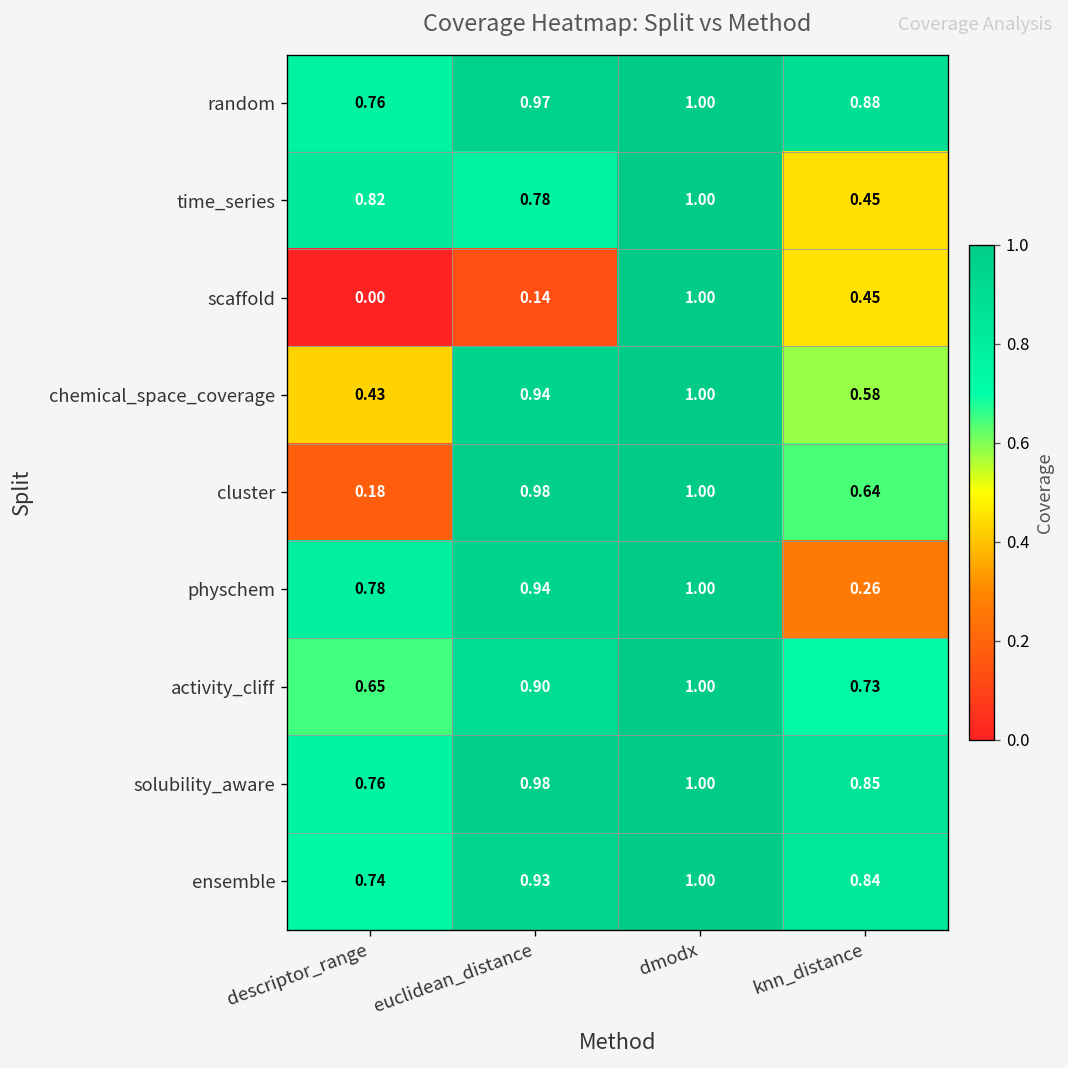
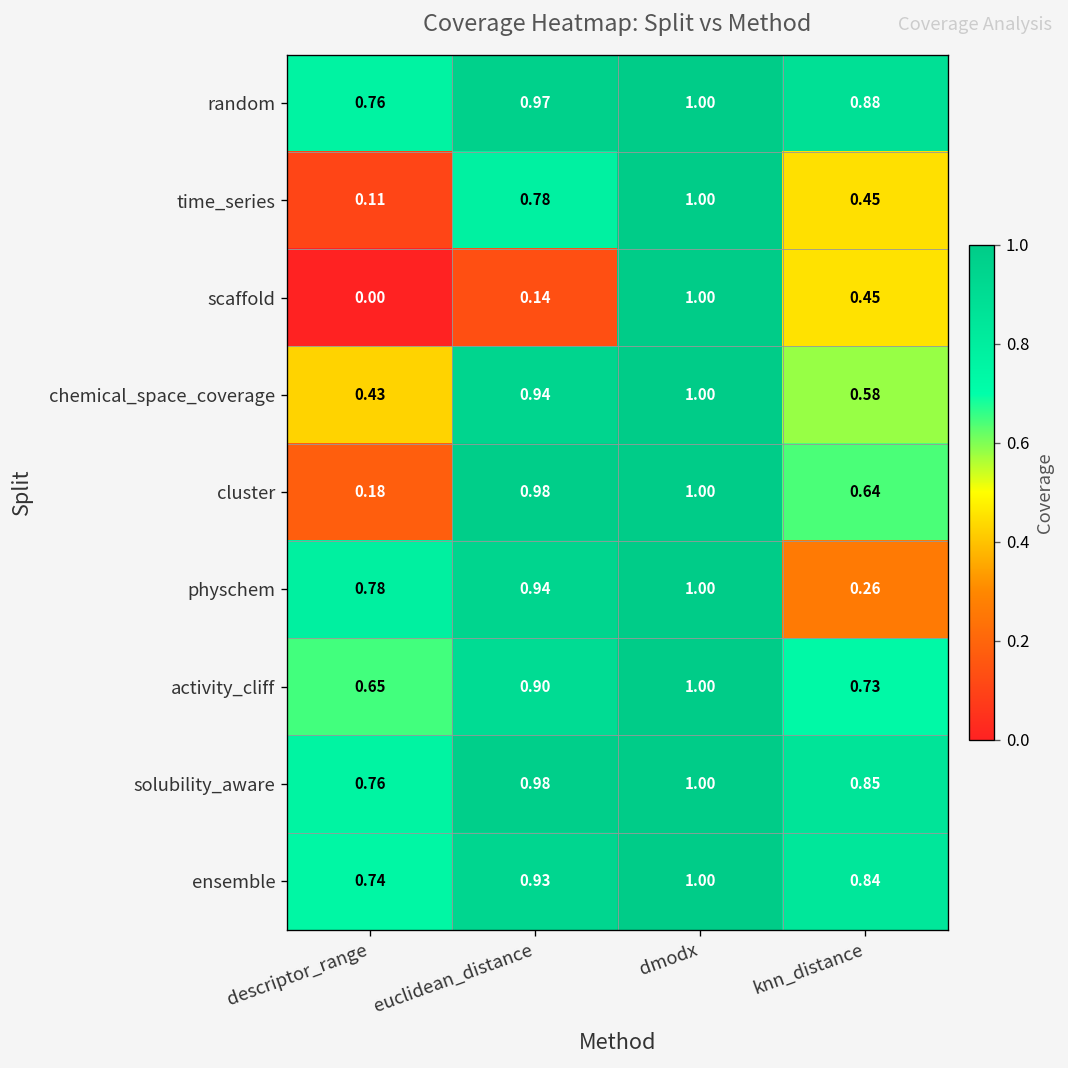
time_series, descriptor_range: 0.82 -> 0.11
